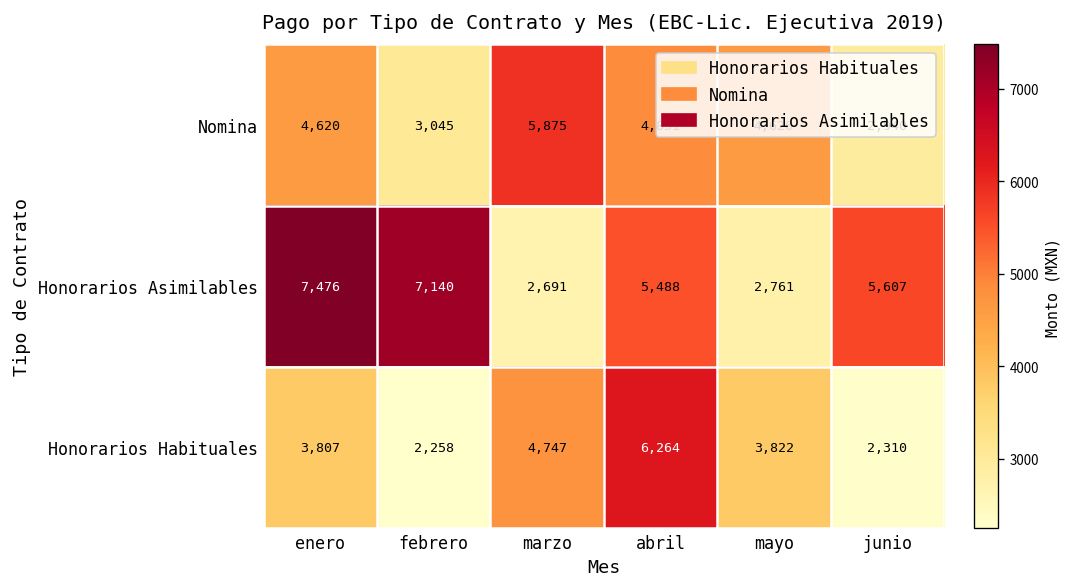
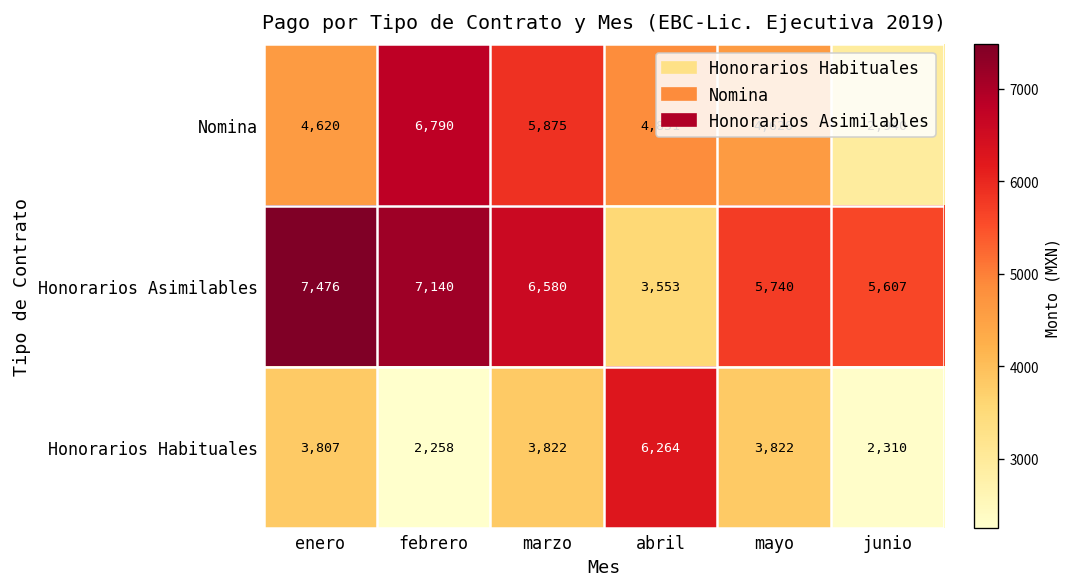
Nomina, febrero: 3,045 -> 6,790
Honorarios Asimilables, marzo: 2,691 -> 6,580
Honorarios Asimilables, abril: 5,488 -> 3,553
Honorarios Asimilables, mayo: 2,761 -> 5,740
Honorarios Habituales, marzo: 4,747 -> 3,822
